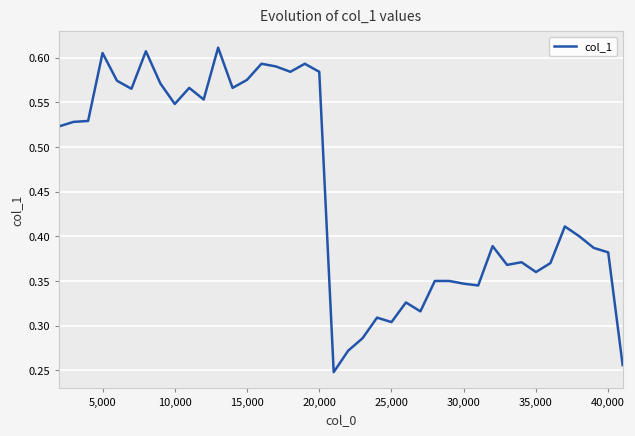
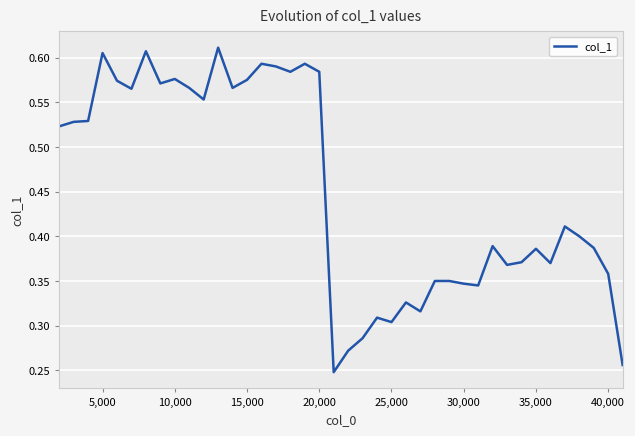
10,000: 0.55 -> 0.58
35,000: 0.36 -> 0.39
40,000: 0.38 -> 0.36
